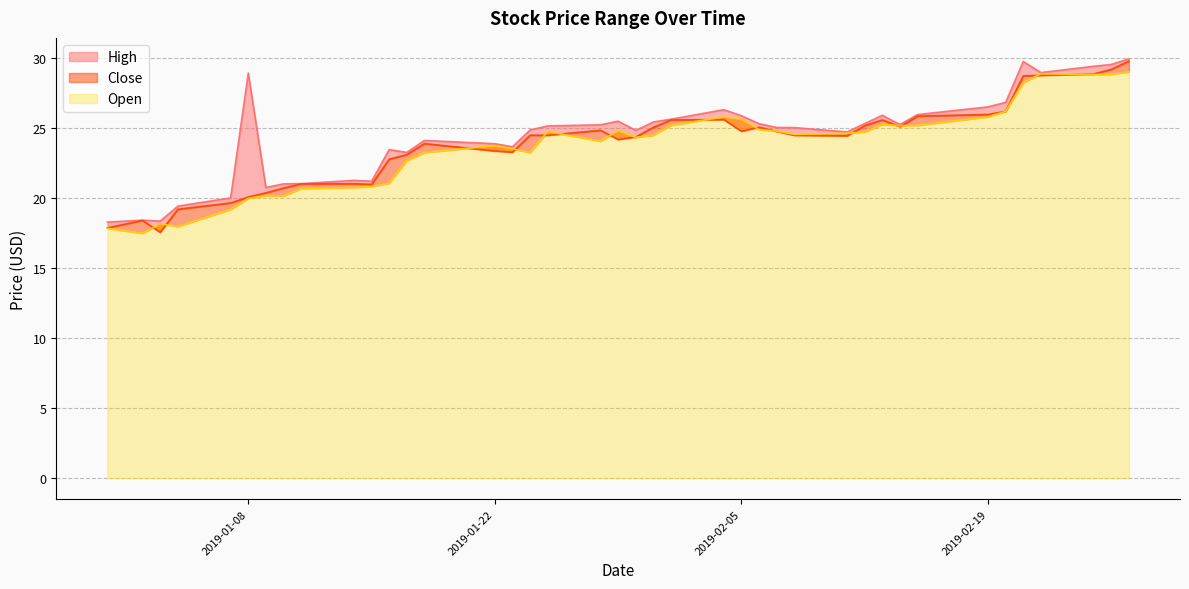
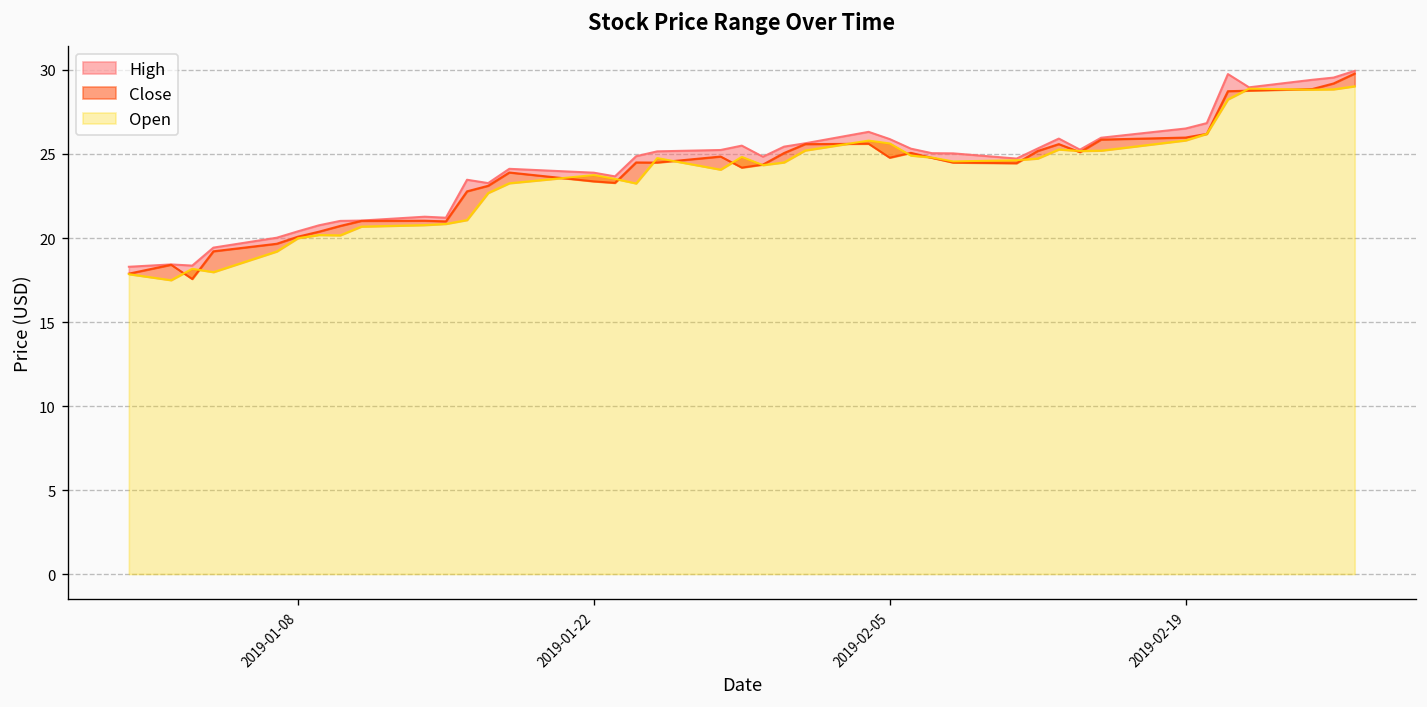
High, 2019-01-08: 28.9 -> 20.4
